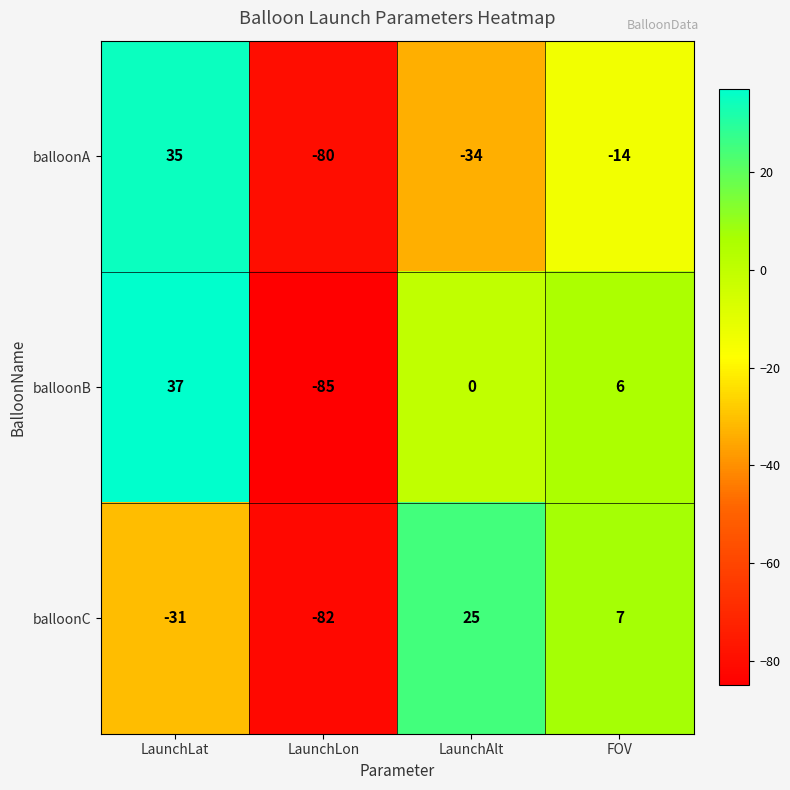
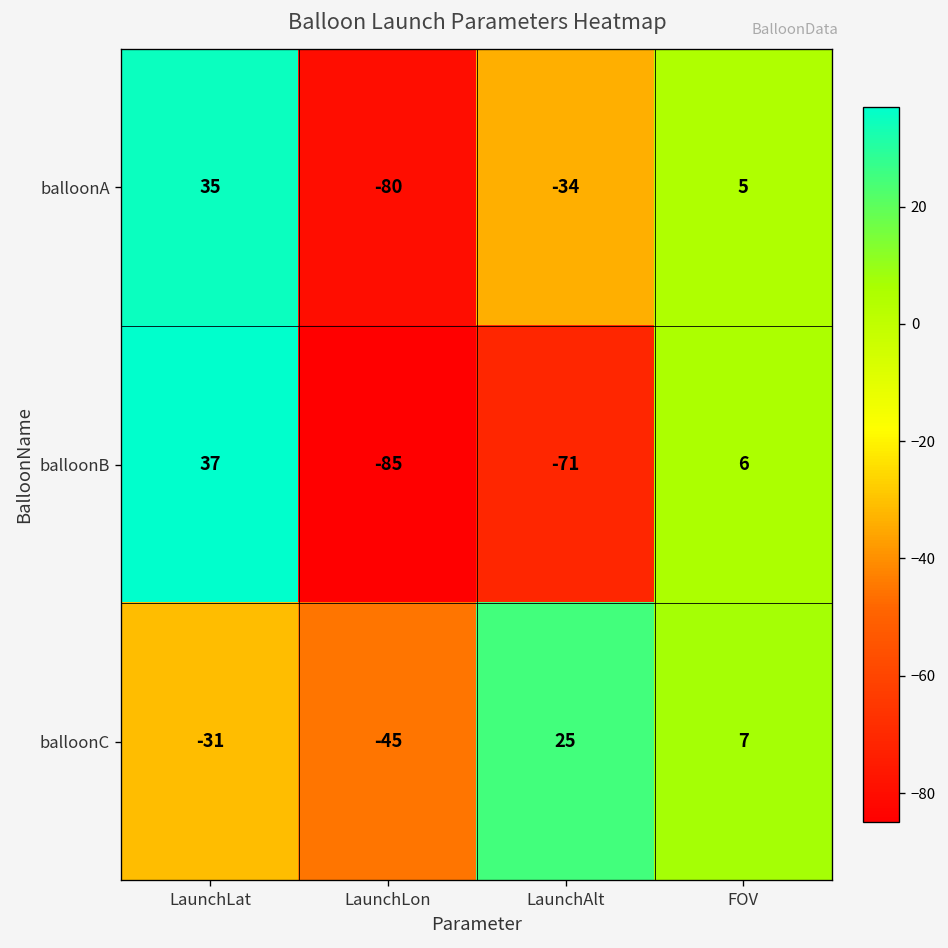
balloonA, FOV: -14 -> 5
balloonB, LaunchAlt: 0 -> -71
balloonC, LaunchLon: -82 -> -45
